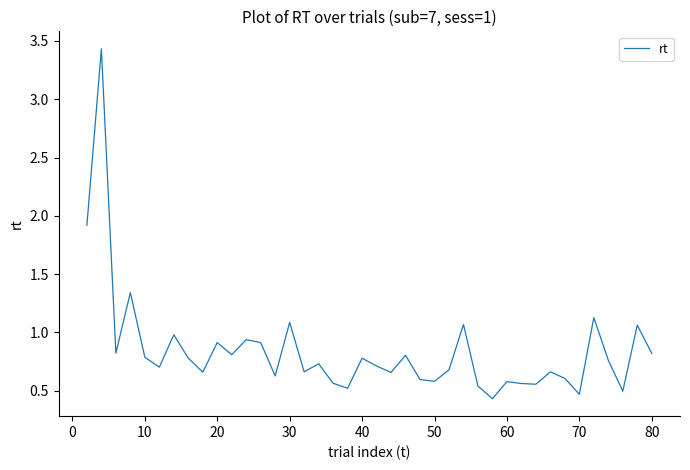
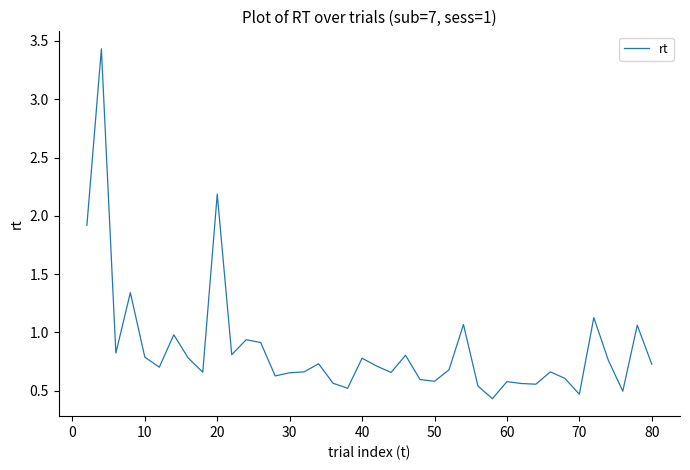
20: 0.91 -> 2.19
30: 1.09 -> 0.65
80: 0.82 -> 0.73
